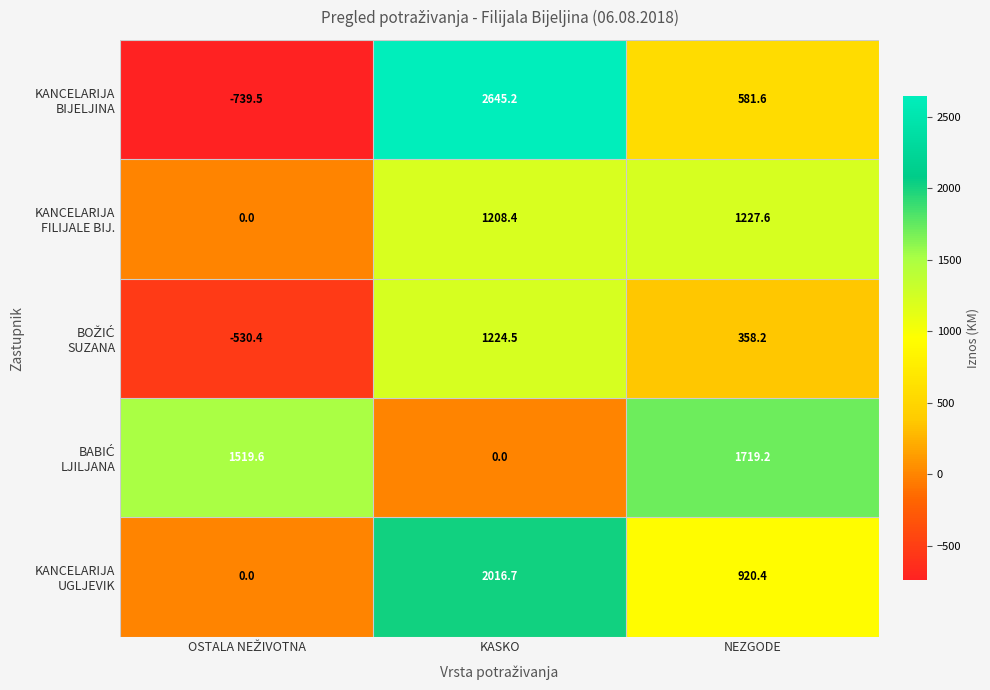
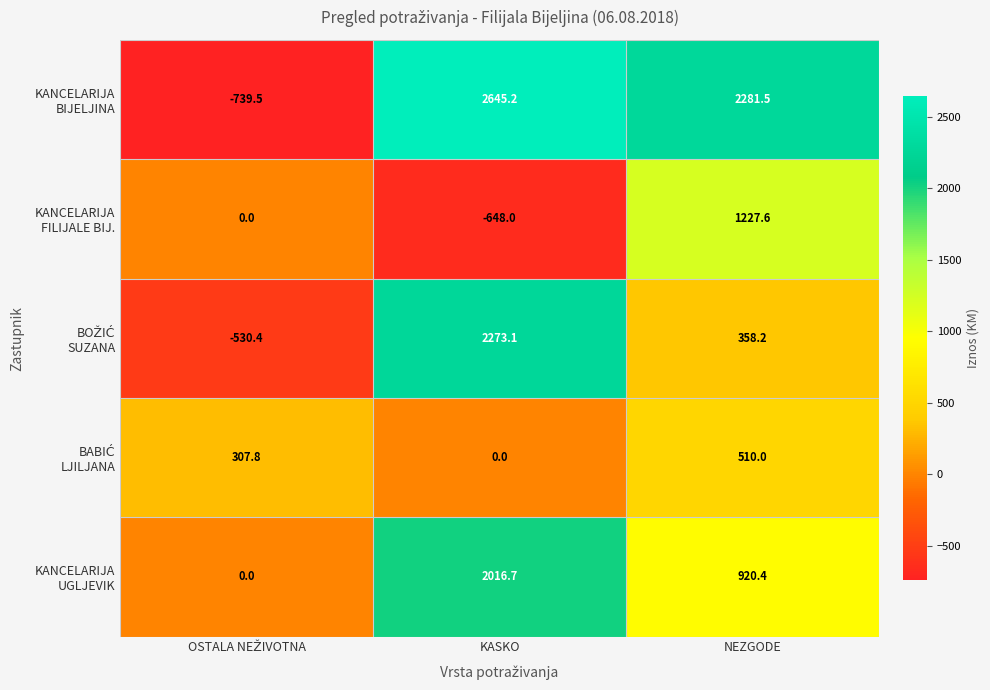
KANCELARIJA BIJELJINA, NEZGODE: 581.6 -> 2281.5
KANCELARIJA FILIJALE BIJ., KASKO: 1208.4 -> -648.0
BOŽIĆ SUZANA, KASKO: 1224.5 -> 2273.1
BABIĆ LJILJANA, OSTALA NEŽIVOTNA: 1519.6 -> 307.8
BABIĆ LJILJANA, NEZGODE: 1719.2 -> 510.0
